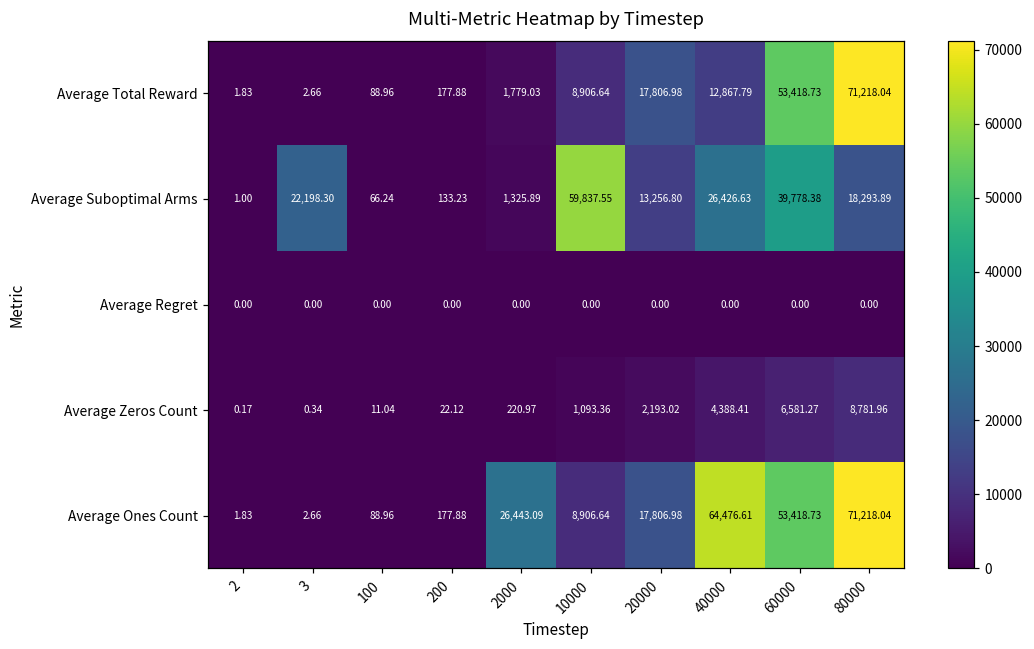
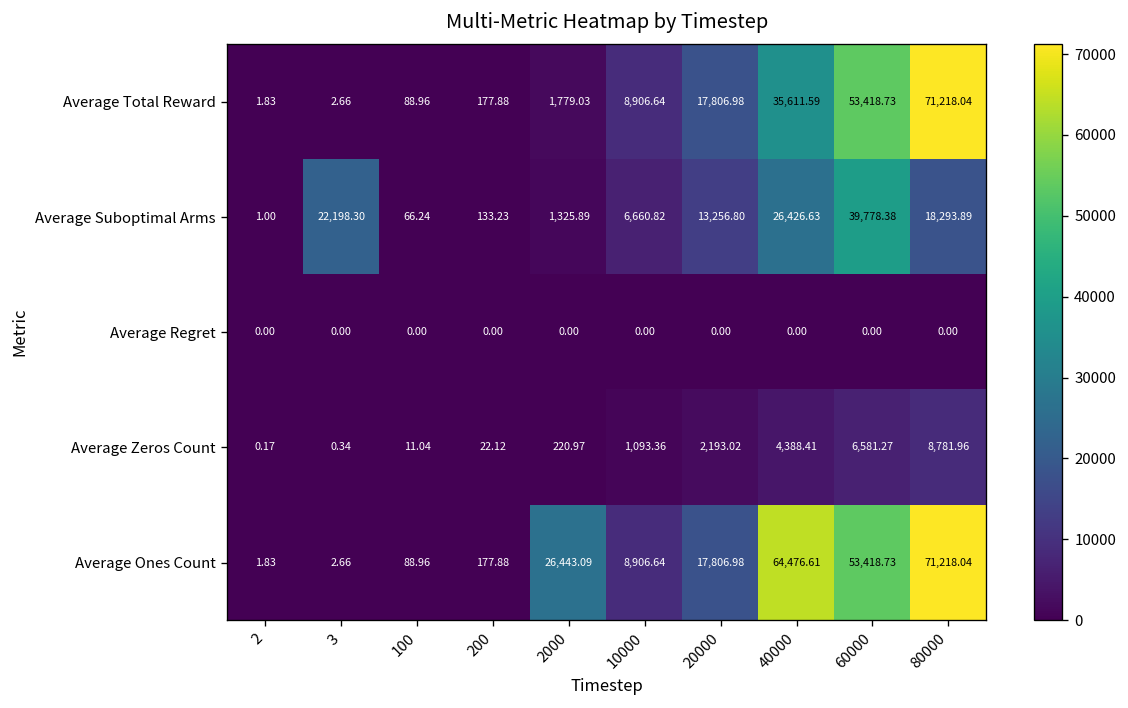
Average Total Reward, 40000: 12,867.79 -> 35,611.59
Average Suboptimal Arms, 10000: 59,837.55 -> 6,660.82
